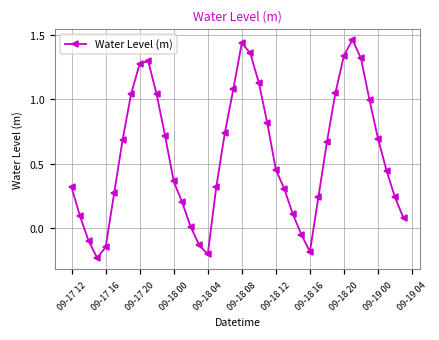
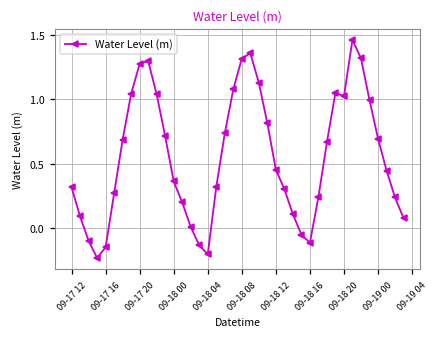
09-18 08: 1.44 -> 1.32
09-18 16: -0.19 -> -0.12
09-18 20: 1.34 -> 1.02
